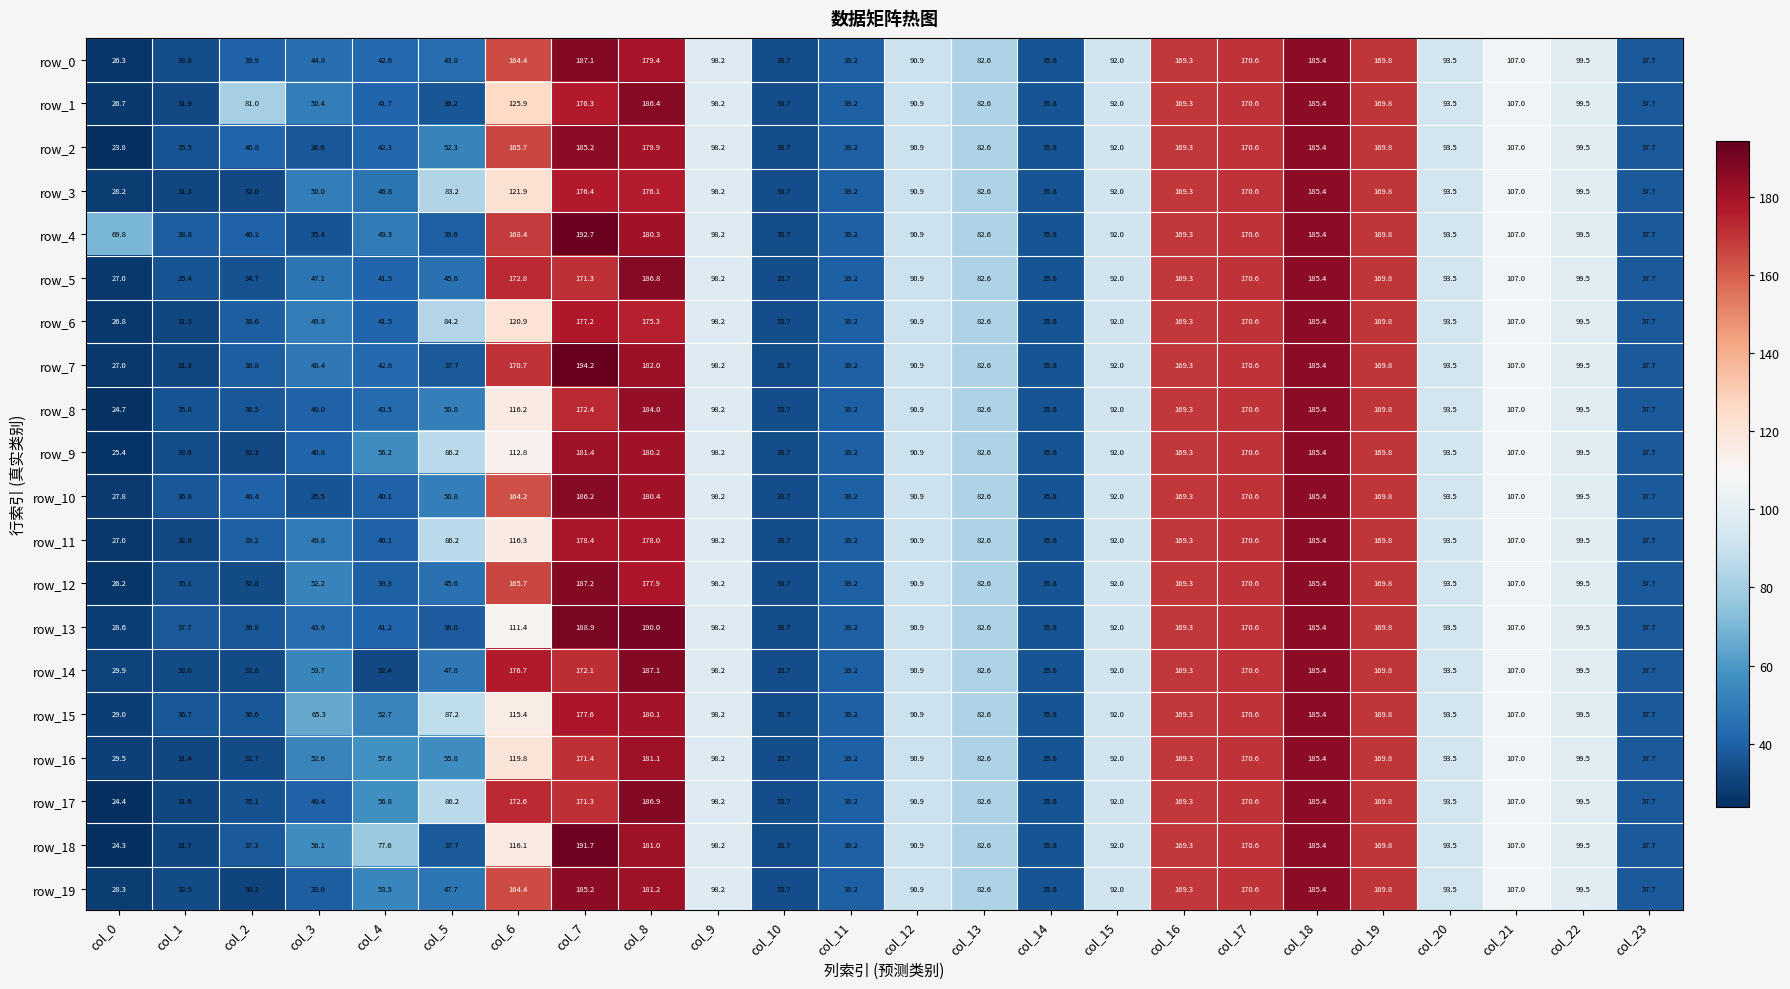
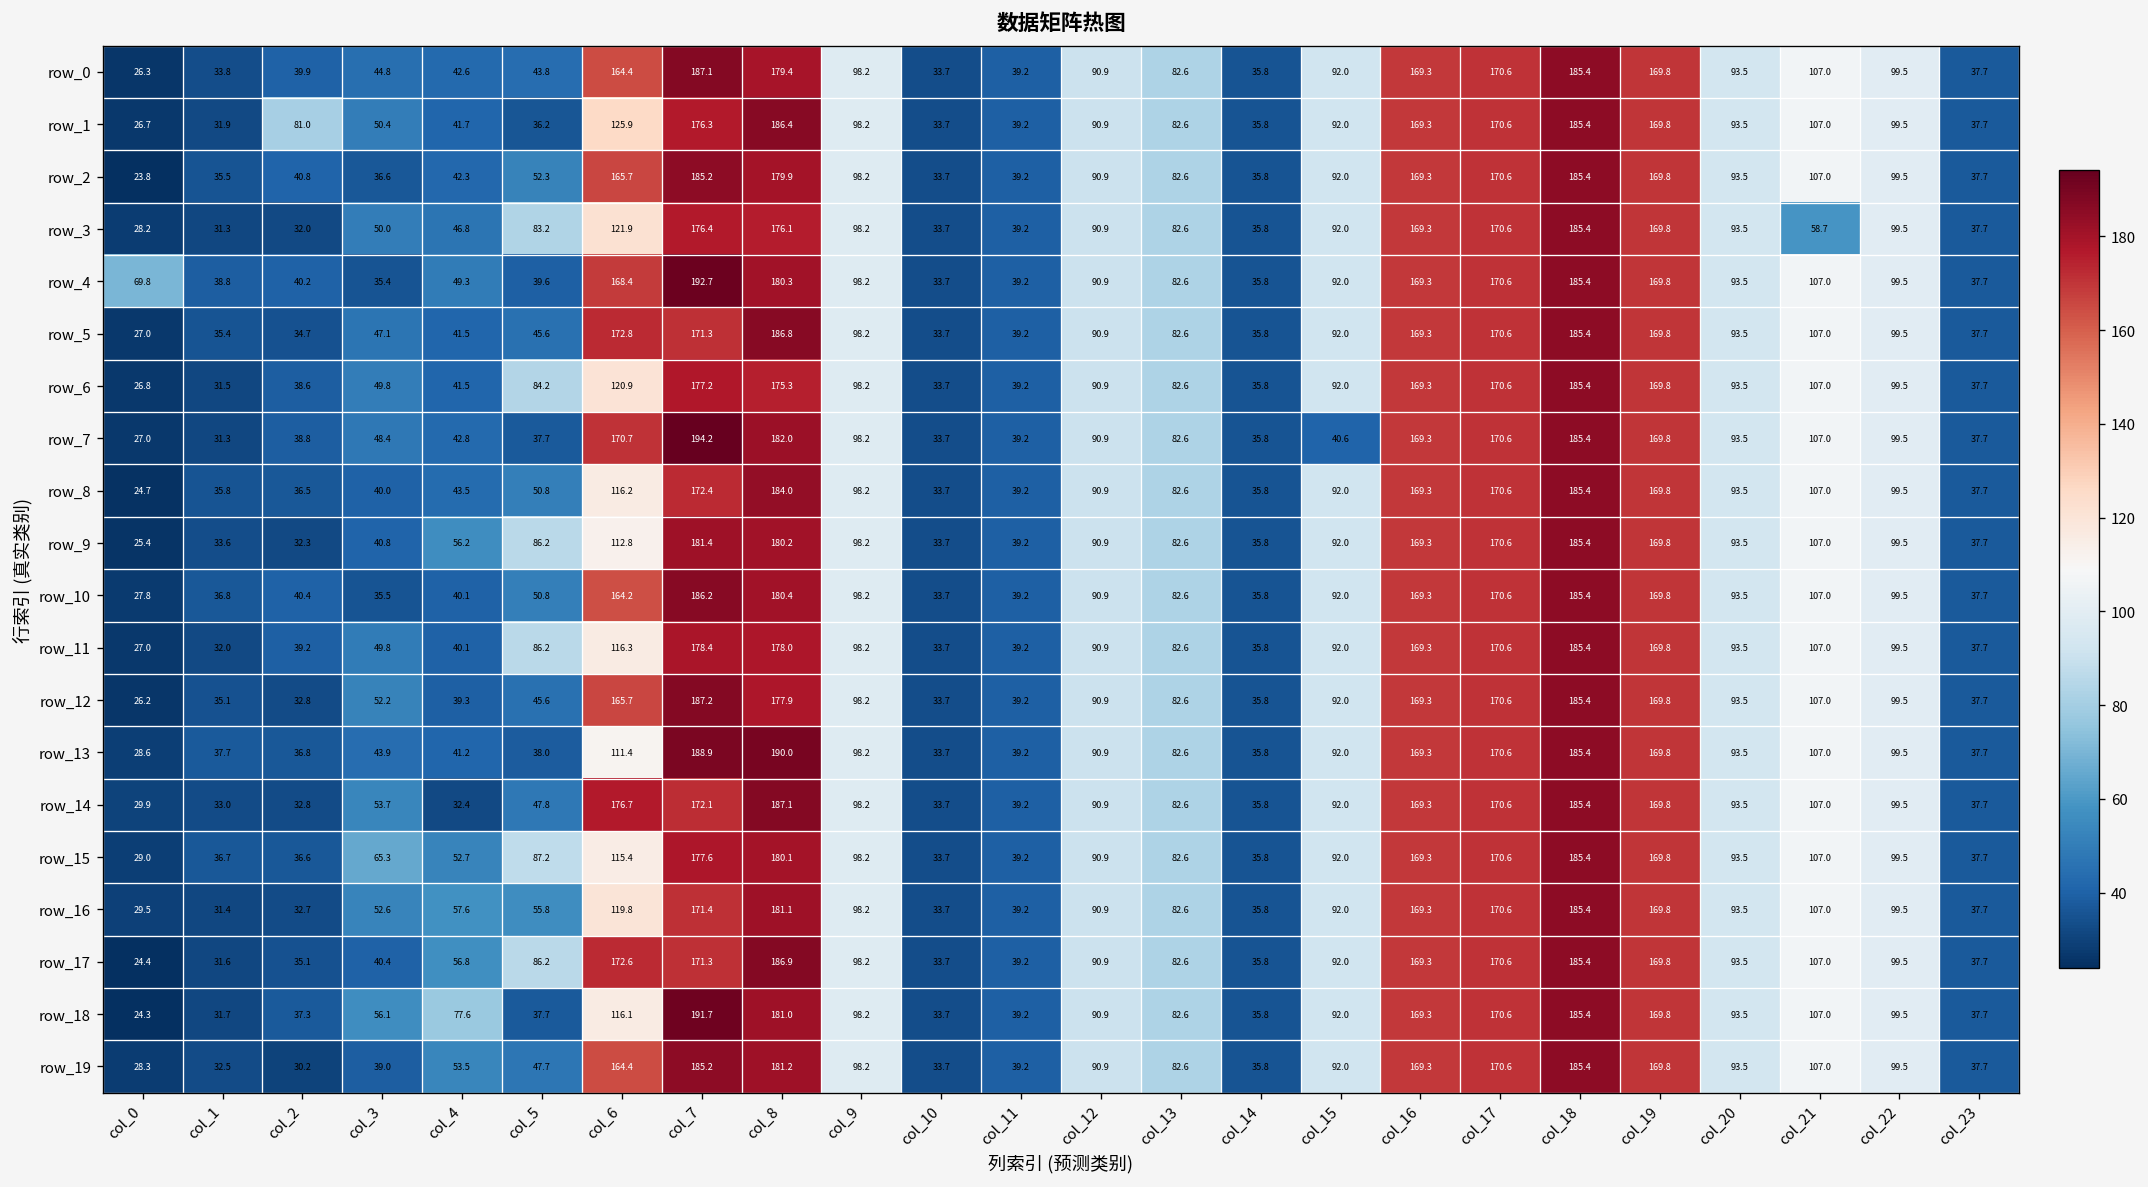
row_3, col_21: 107.0 -> 58.7
row_7, col_15: 92.0 -> 40.6
